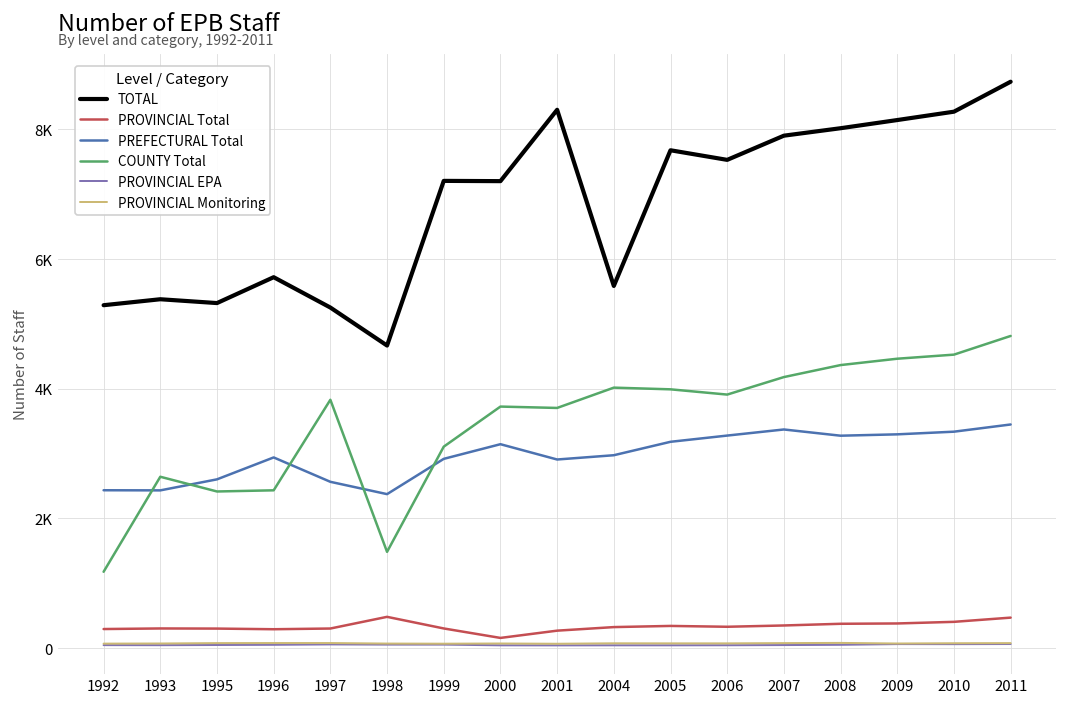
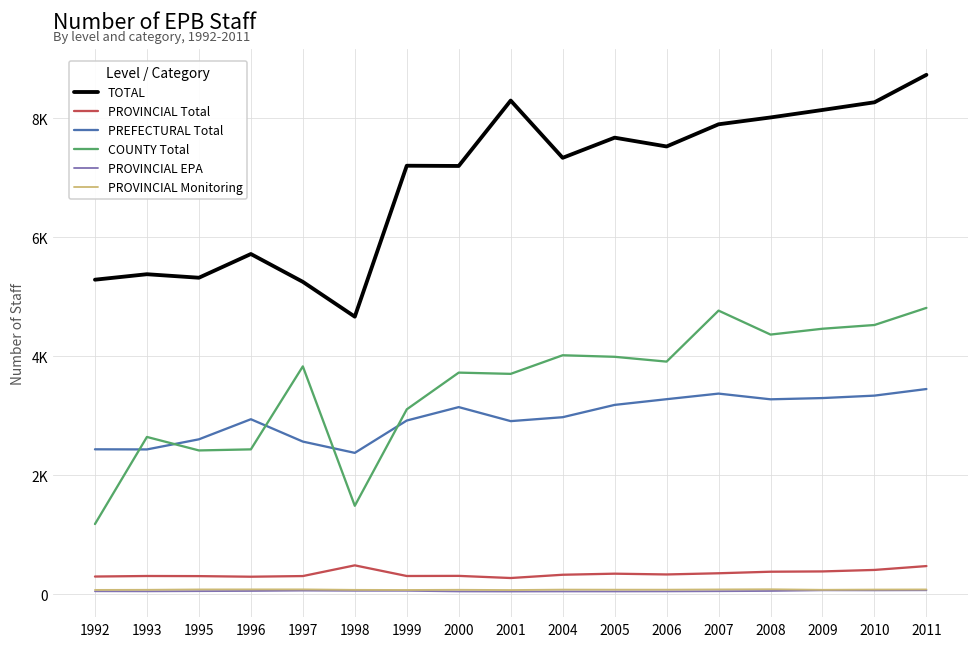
PROVINCIAL Total, 2000: 200 -> 300
TOTAL, 2004: 5600 -> 7300
COUNTY Total, 2007: 4200 -> 4800
